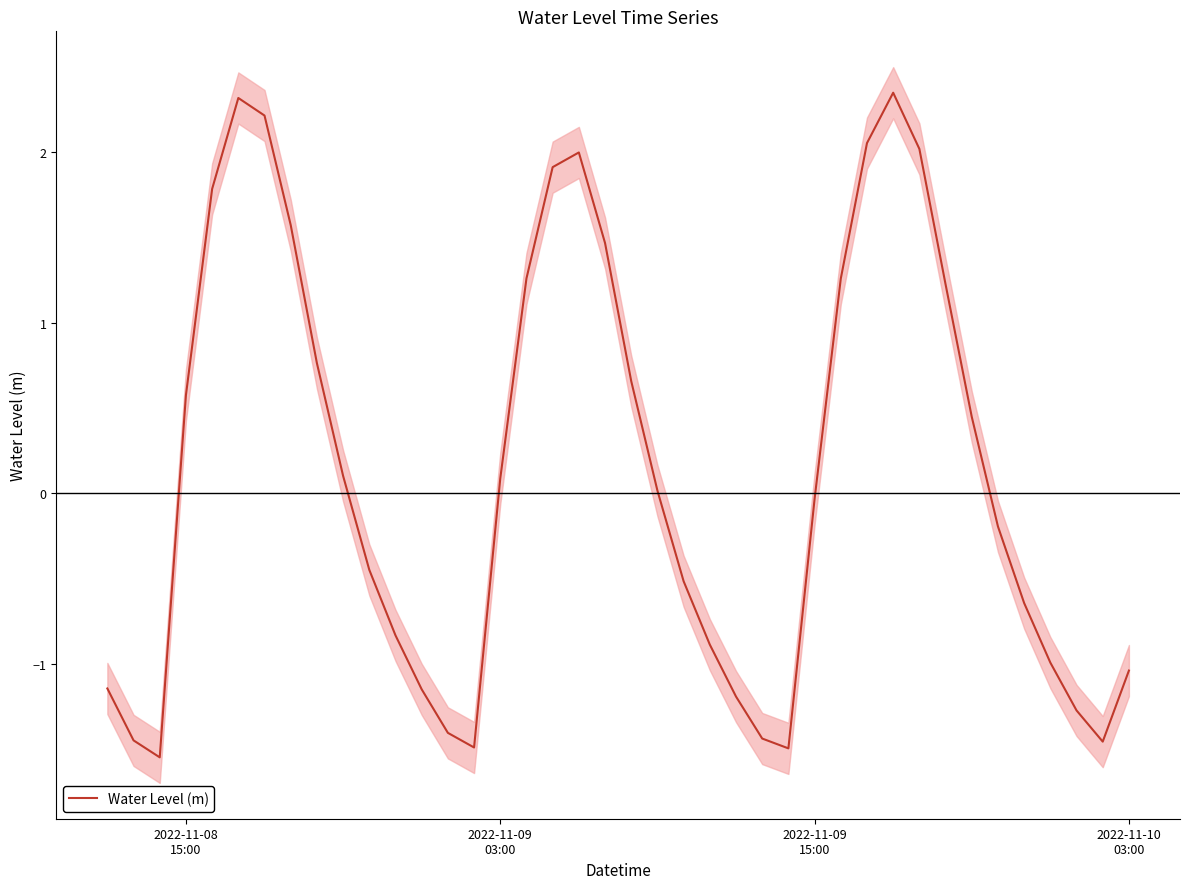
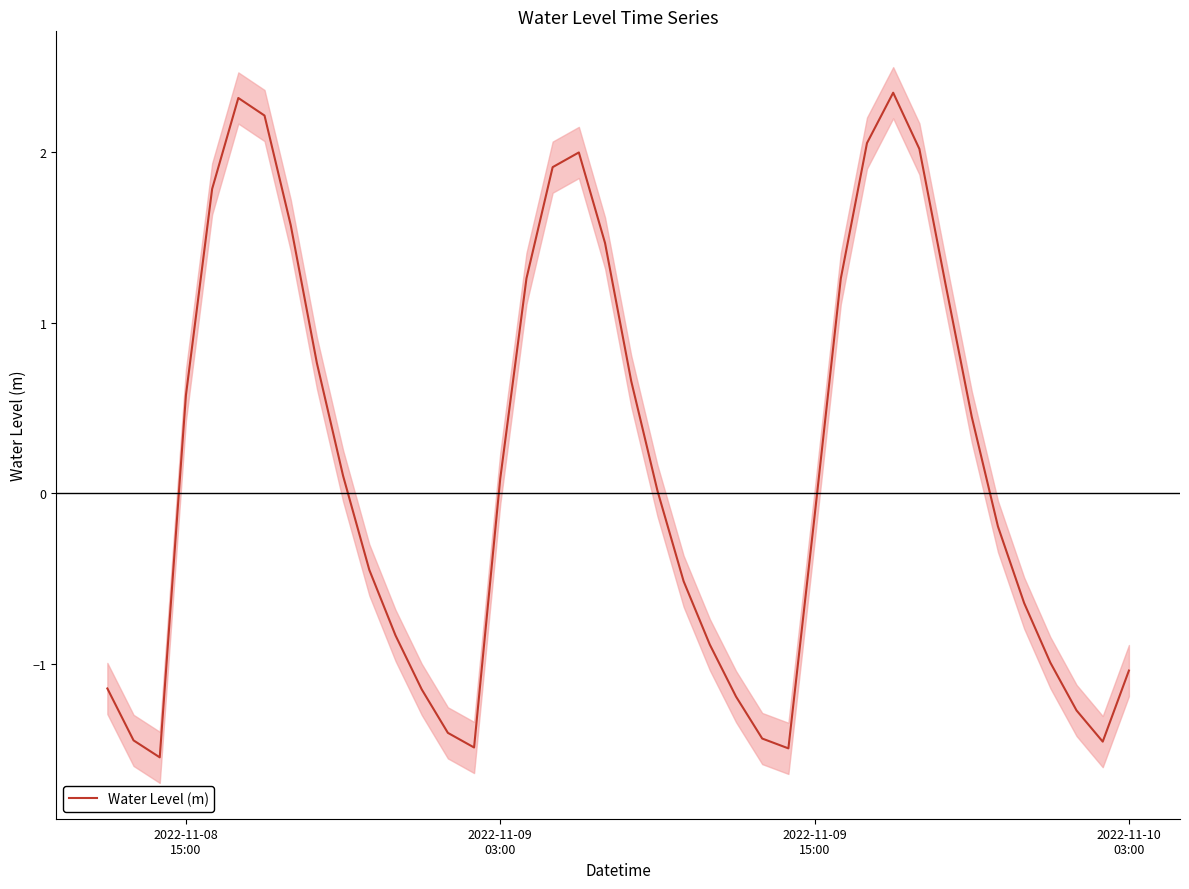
Water Level (m), 2022-11-09 15:00: -0.03 -> -0.13
